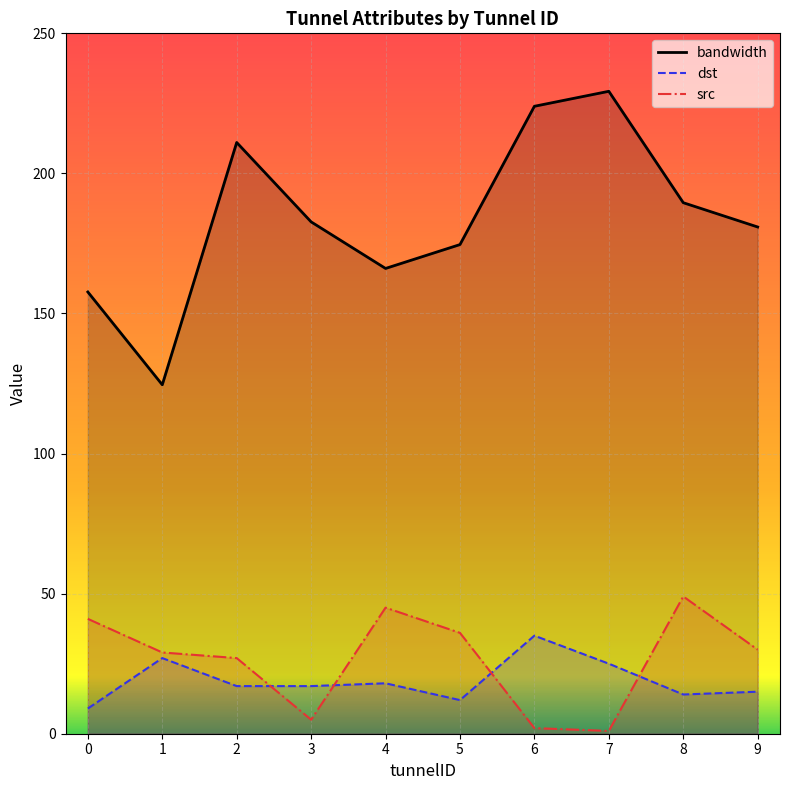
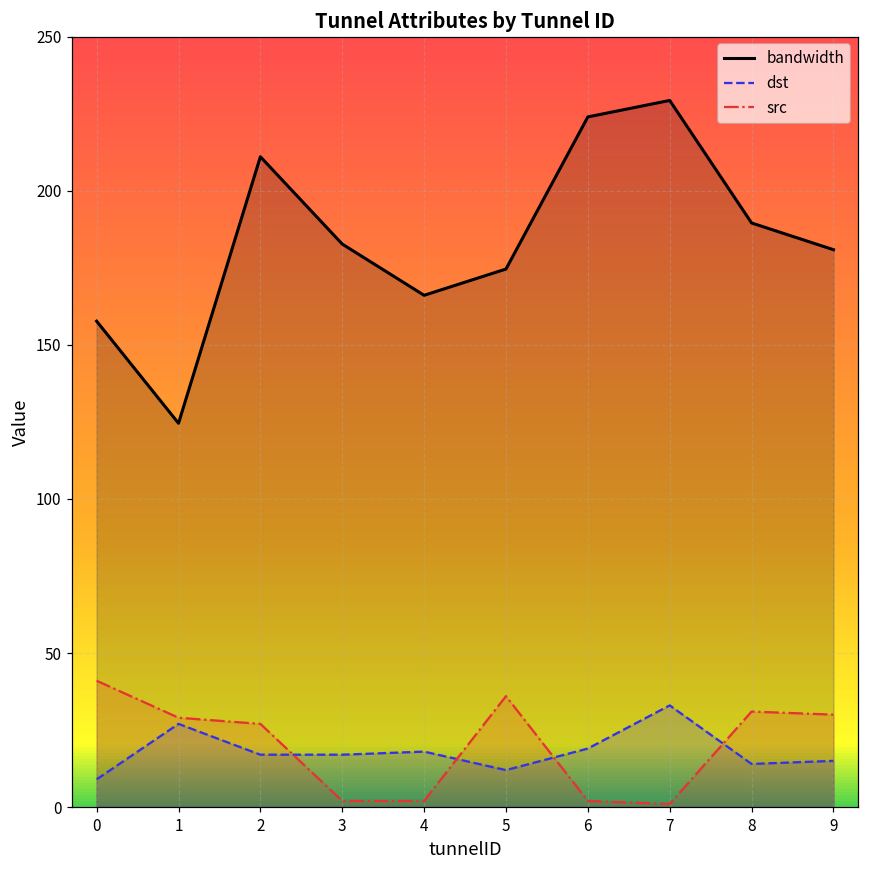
src, 3: 5 -> 2
src, 4: 45 -> 2
dst, 6: 35 -> 19
dst, 7: 25 -> 33
src, 8: 49 -> 31
